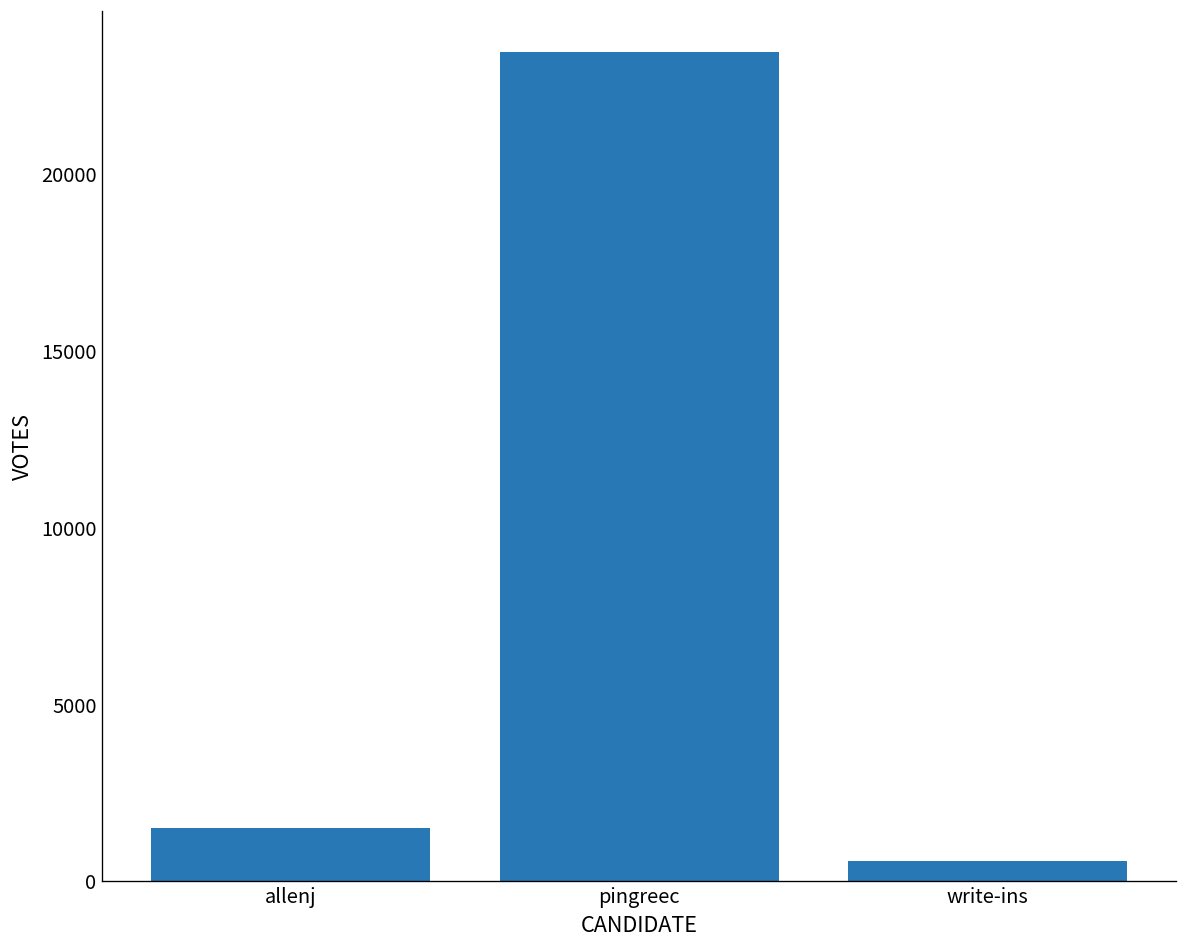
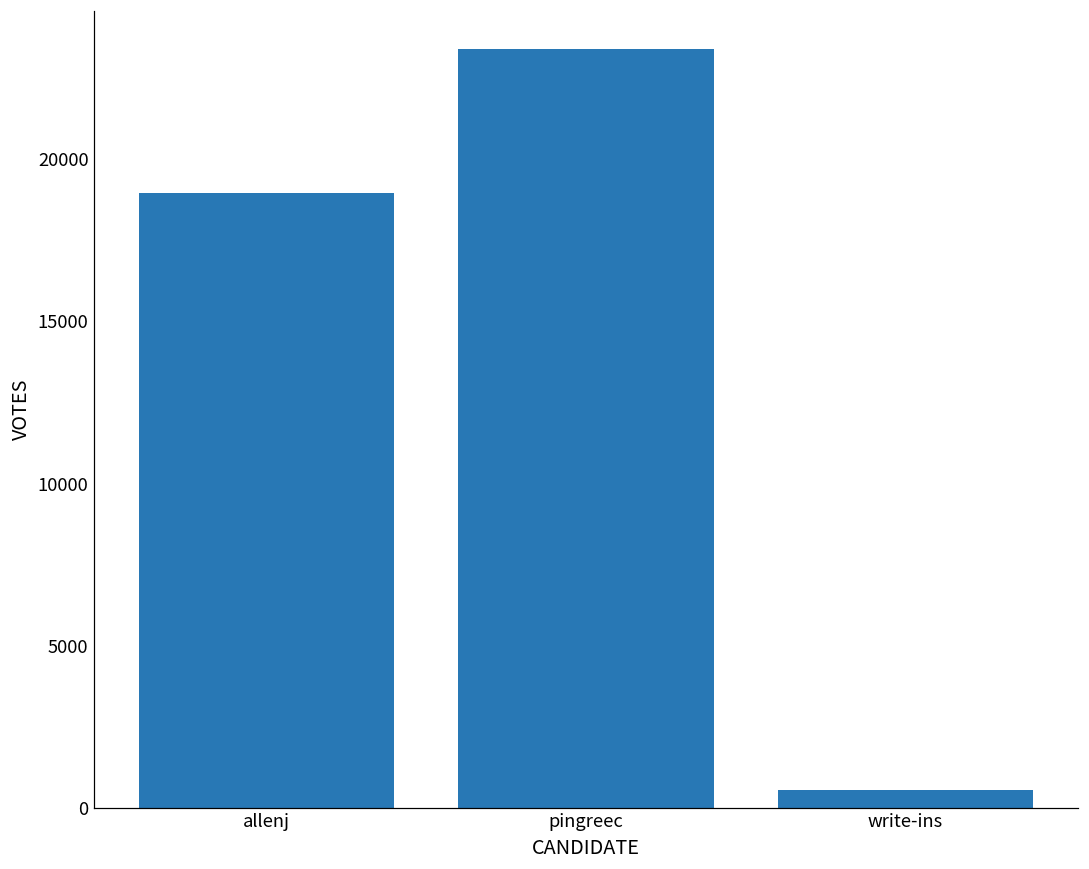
allenj: 1500 -> 19000
